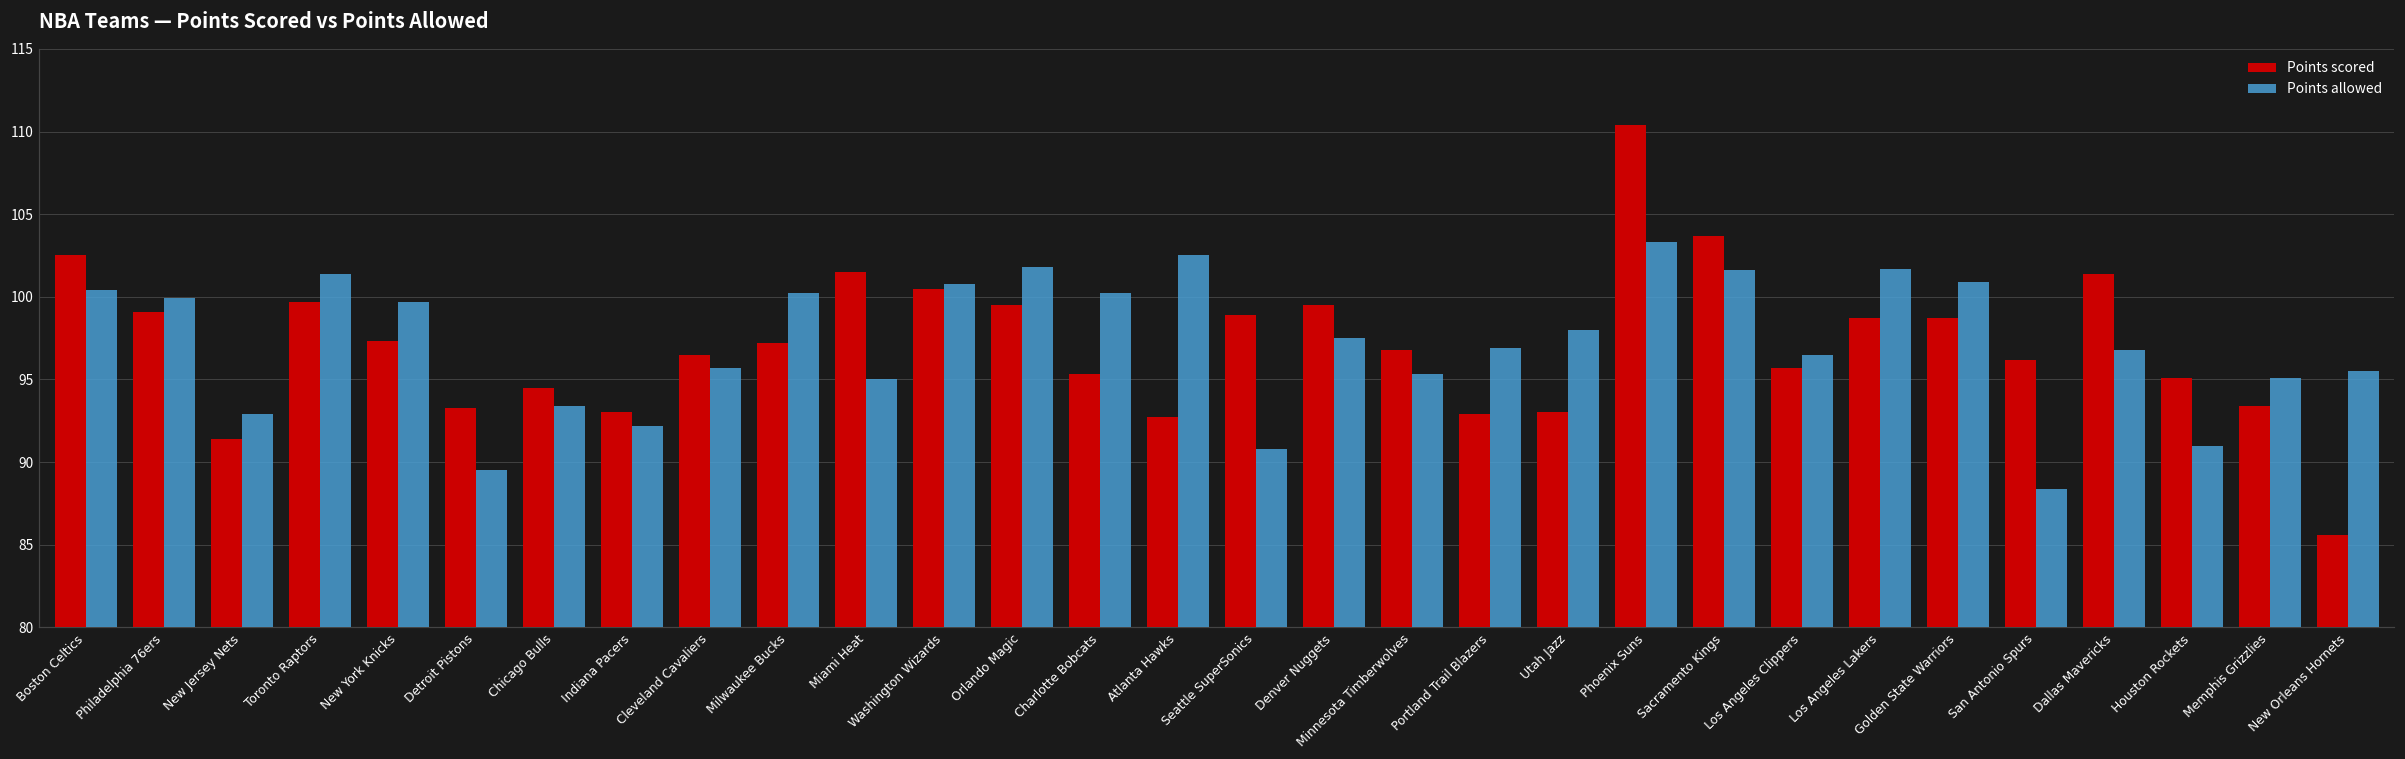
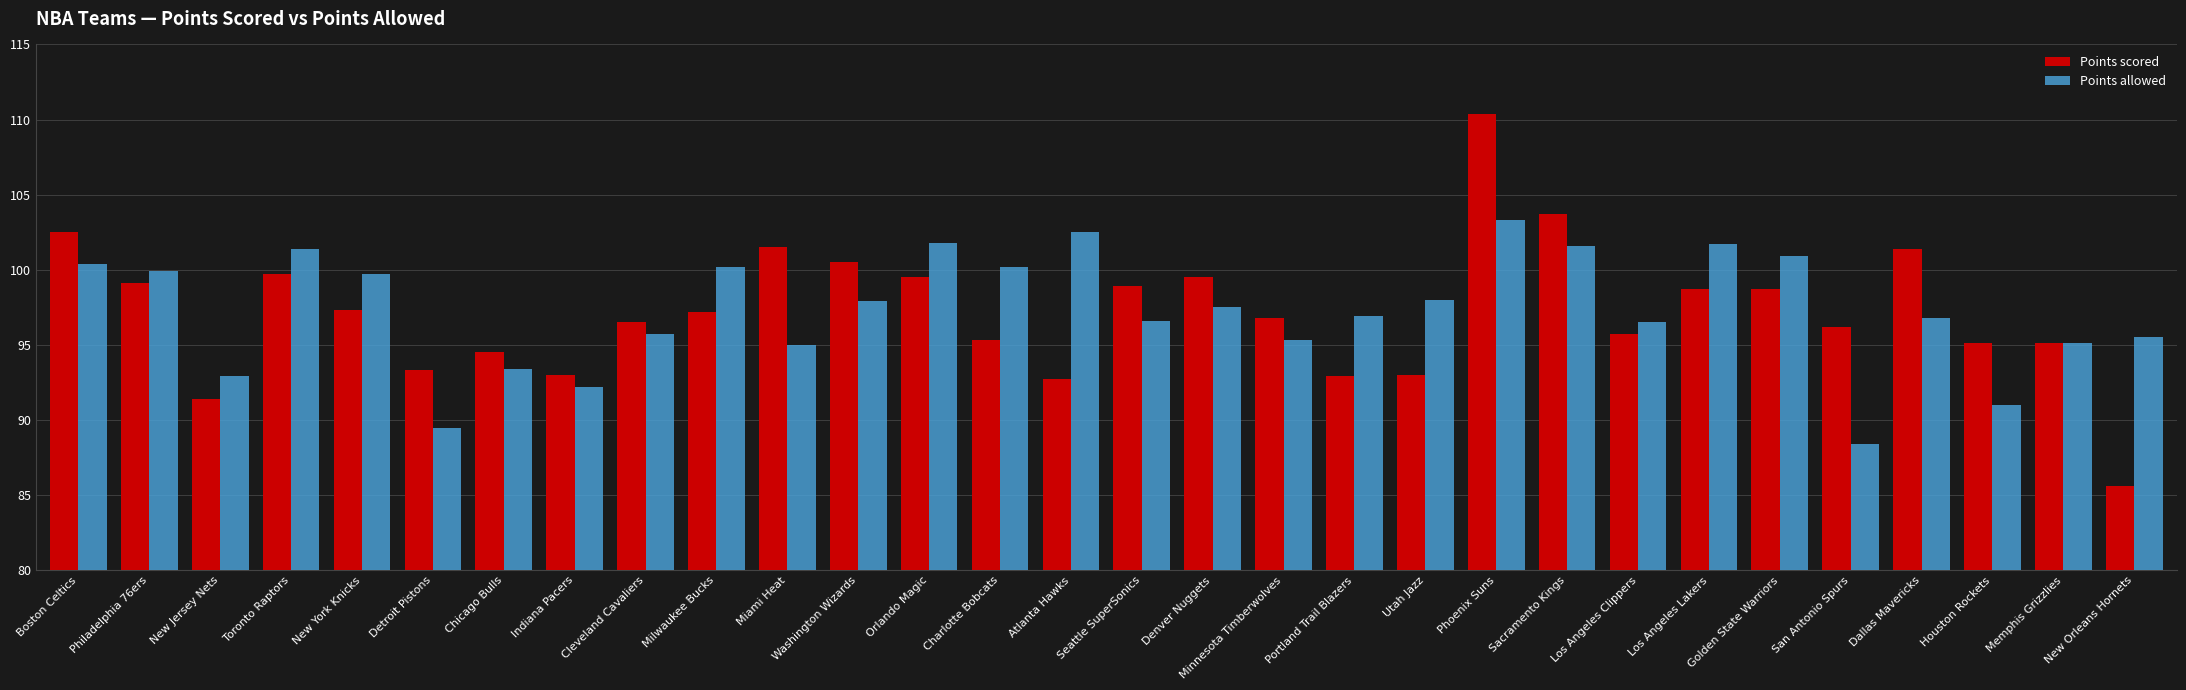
Points allowed, Washington Wizards: 100.8 -> 97.9
Points allowed, Seattle SuperSonics: 90.8 -> 96.6
Points scored, Memphis Grizzlies: 93.4 -> 95.1
